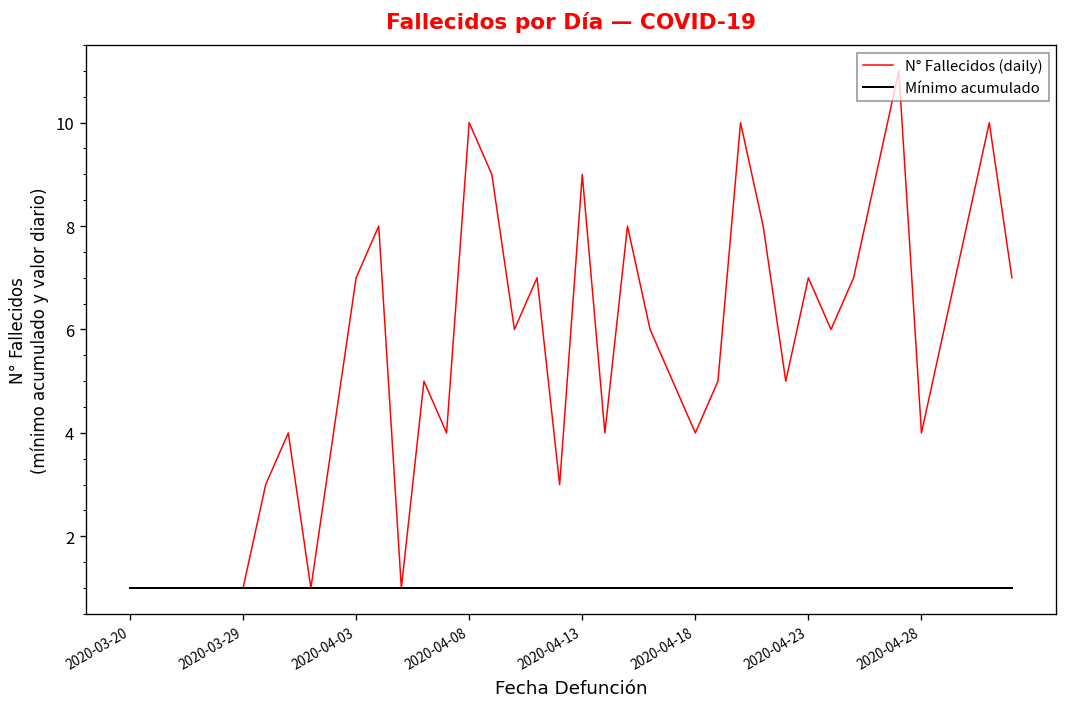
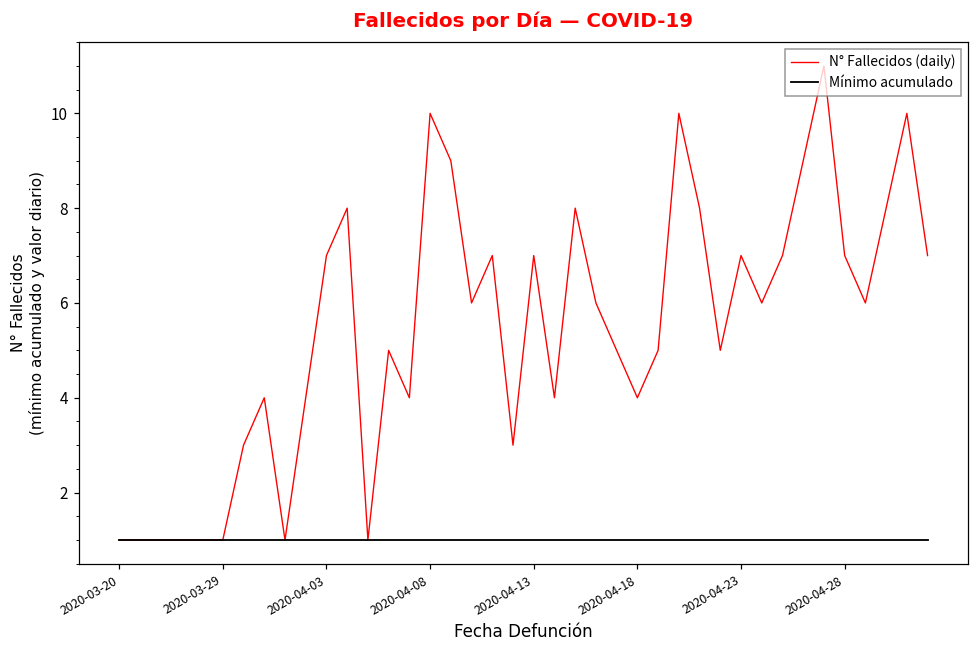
N° Fallecidos (daily), 2020-04-13: 9 -> 7
N° Fallecidos (daily), 2020-04-28: 4 -> 7
